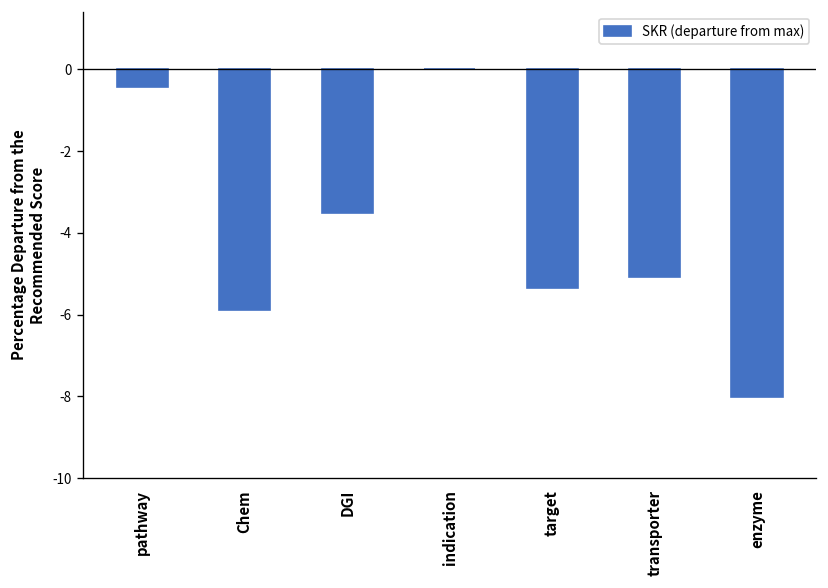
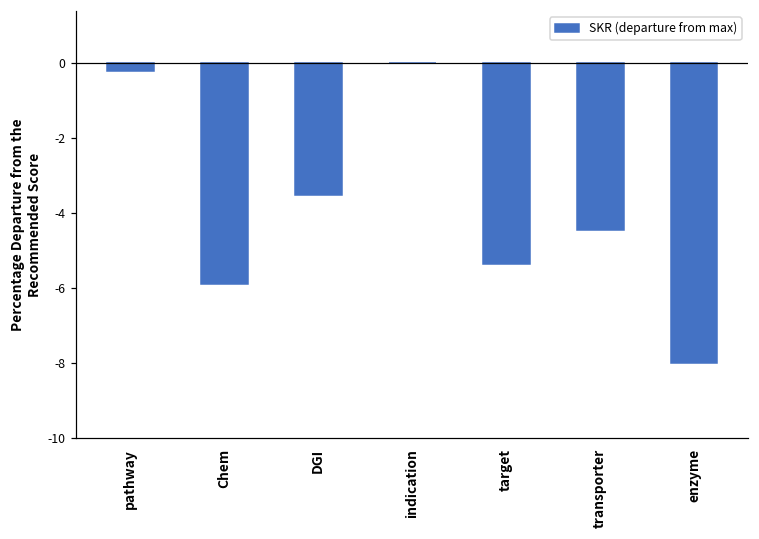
pathway: -0.4 -> -0.2
transporter: -5.1 -> -4.4
